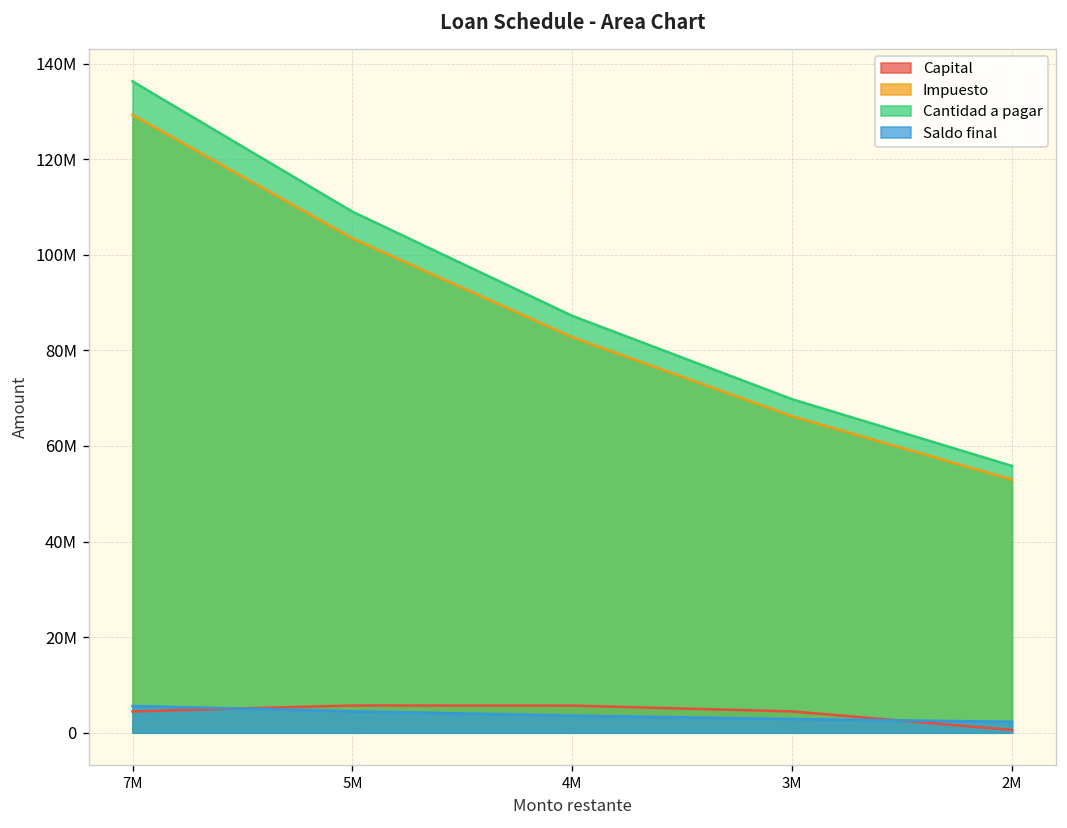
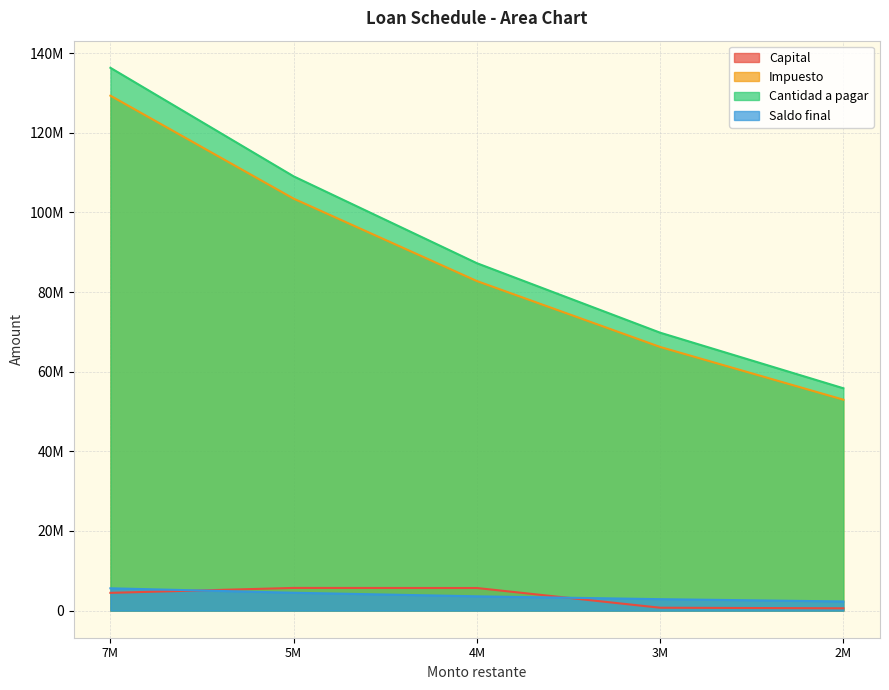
Capital, 3M: 4000000 -> 1000000
